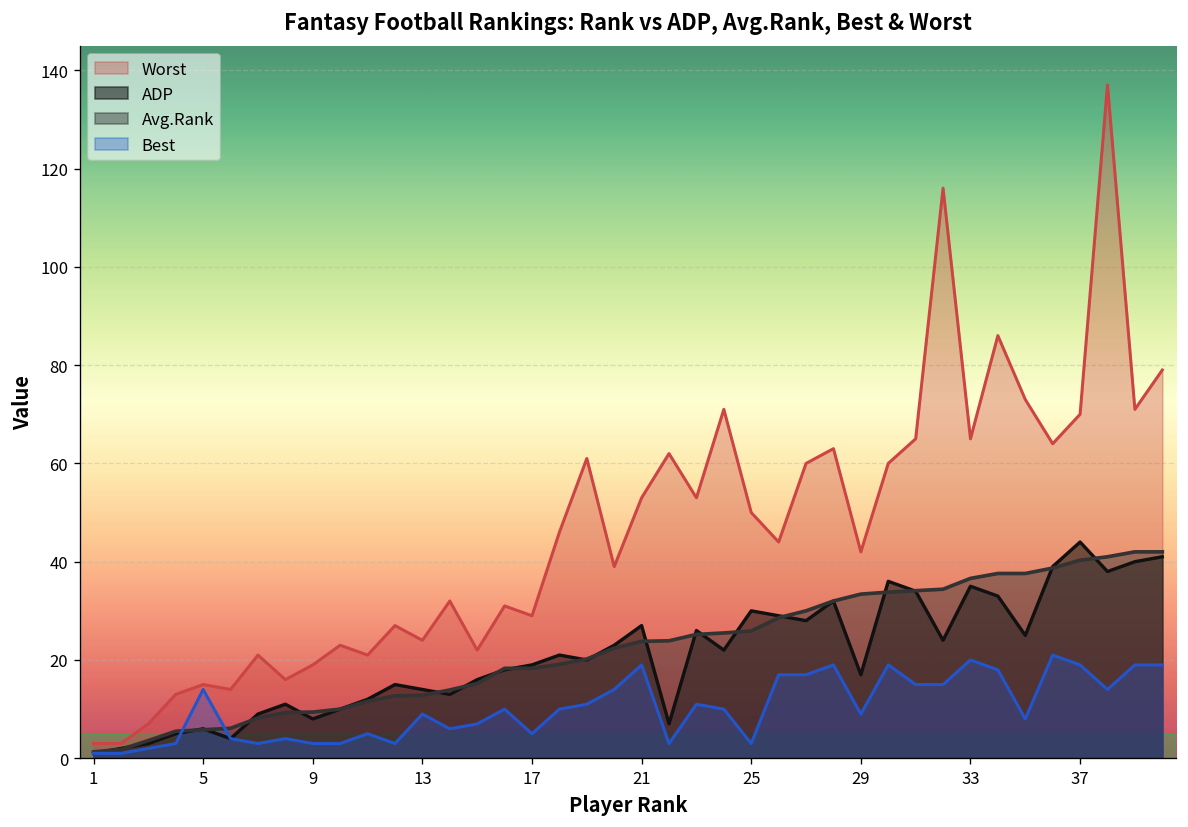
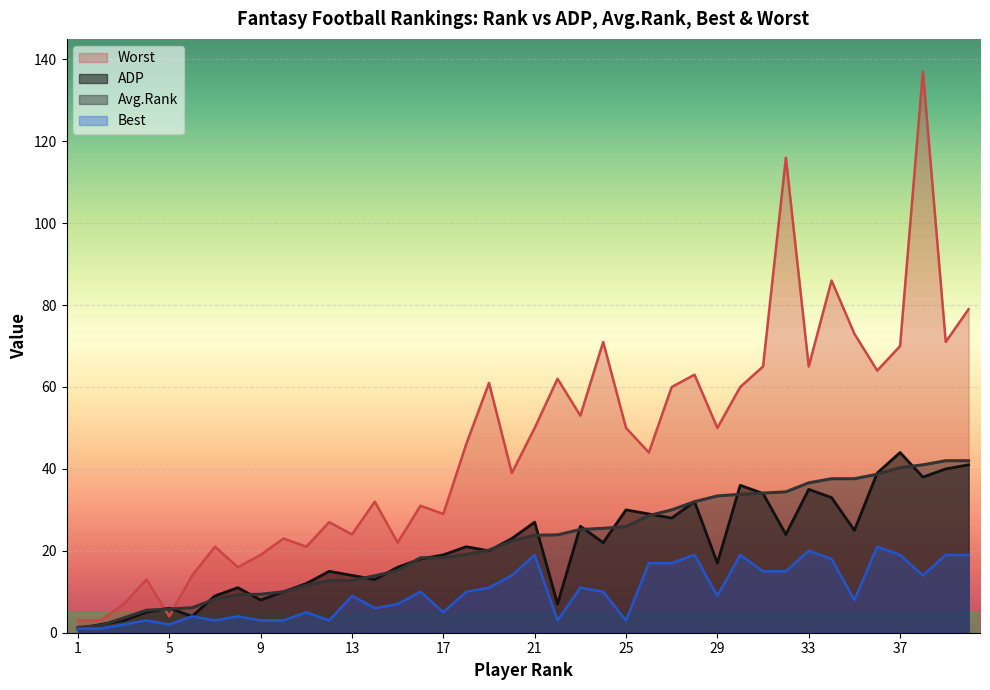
Worst, 5: 15 -> 4
Best, 5: 14 -> 2
Worst, 21: 53 -> 50
Worst, 29: 42 -> 50
